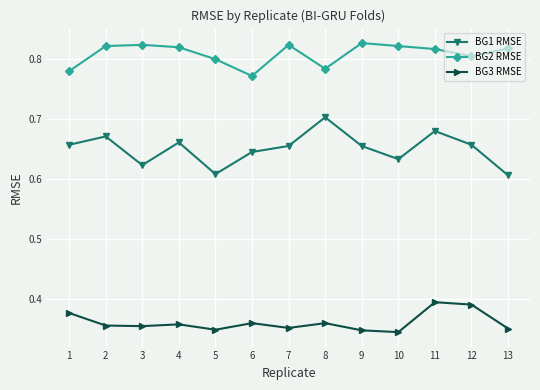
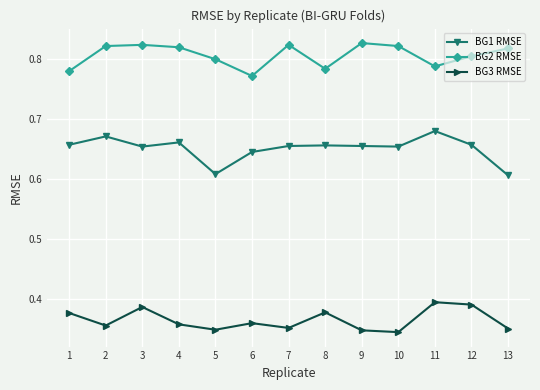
BG1 RMSE, 3: 0.62 -> 0.65
BG3 RMSE, 3: 0.35 -> 0.39
BG1 RMSE, 8: 0.70 -> 0.66
BG3 RMSE, 8: 0.36 -> 0.38
BG1 RMSE, 10: 0.63 -> 0.65
BG2 RMSE, 11: 0.82 -> 0.79
